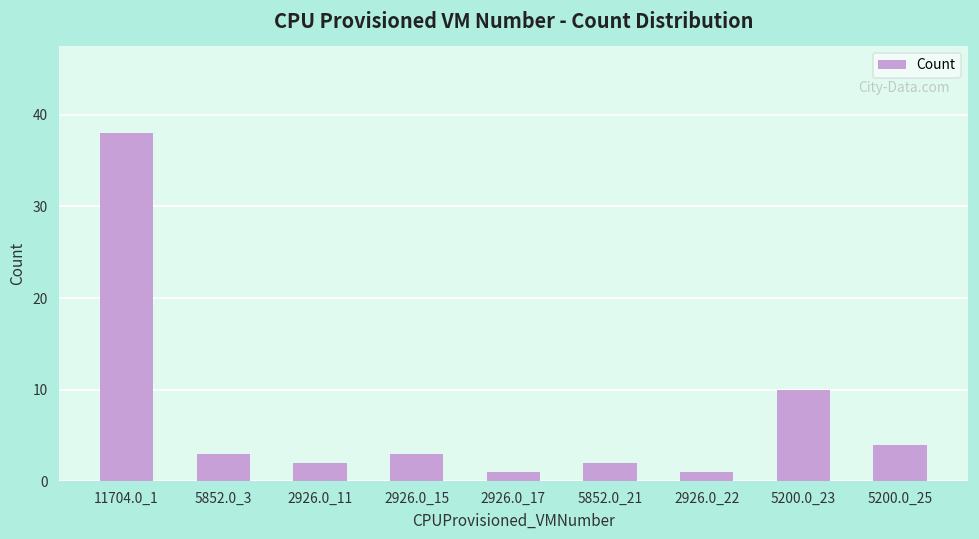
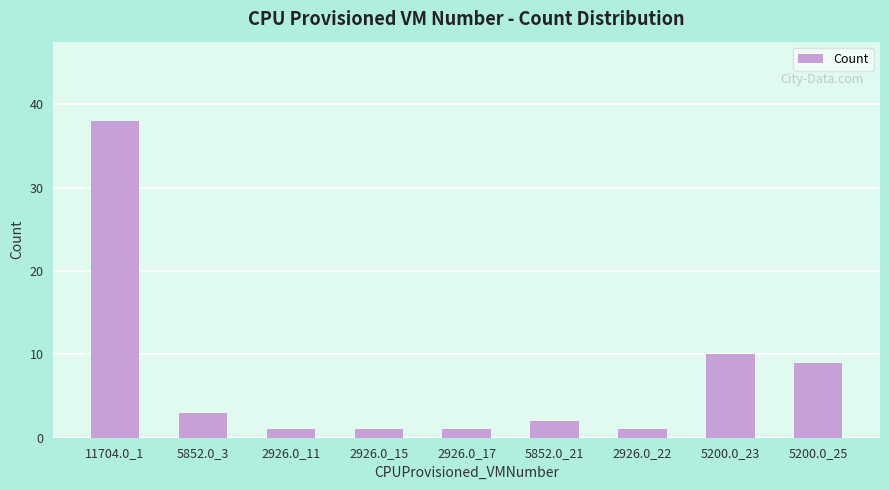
2926.0_11: 2 -> 1
2926.0_15: 3 -> 1
5200.0_25: 4 -> 9
